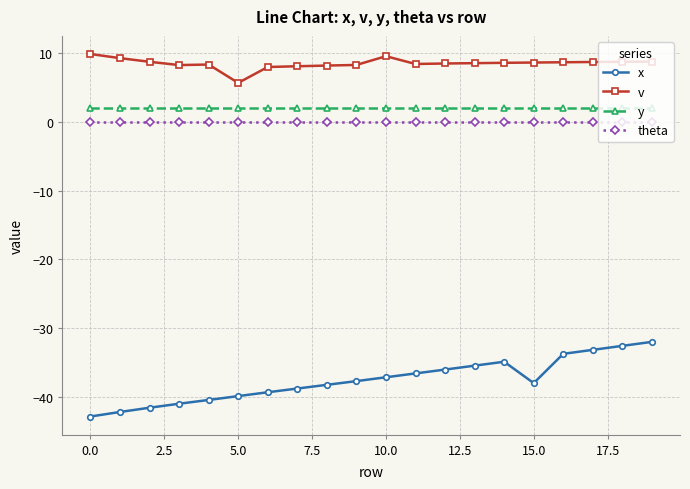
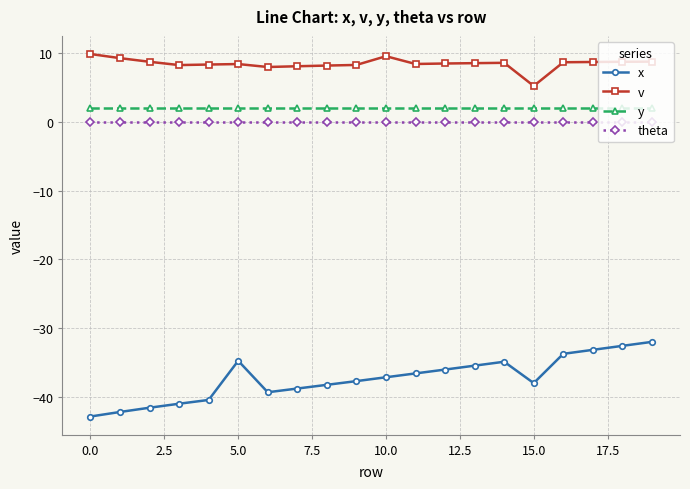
x, 5.0: -40 -> -35
v, 5.0: 6 -> 8
v, 15.0: 9 -> 5
